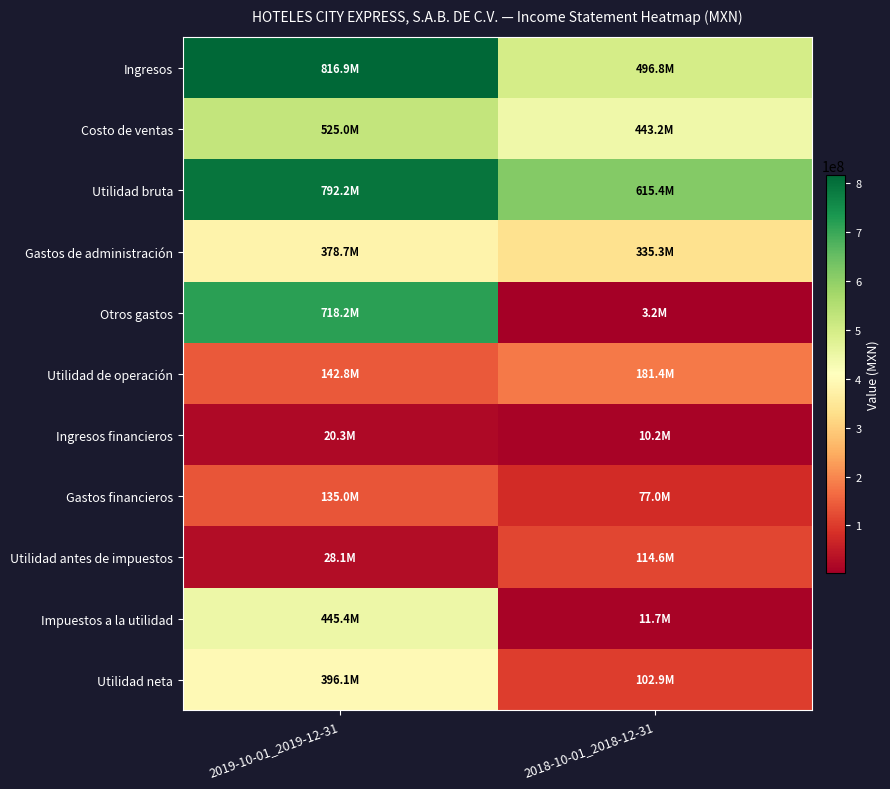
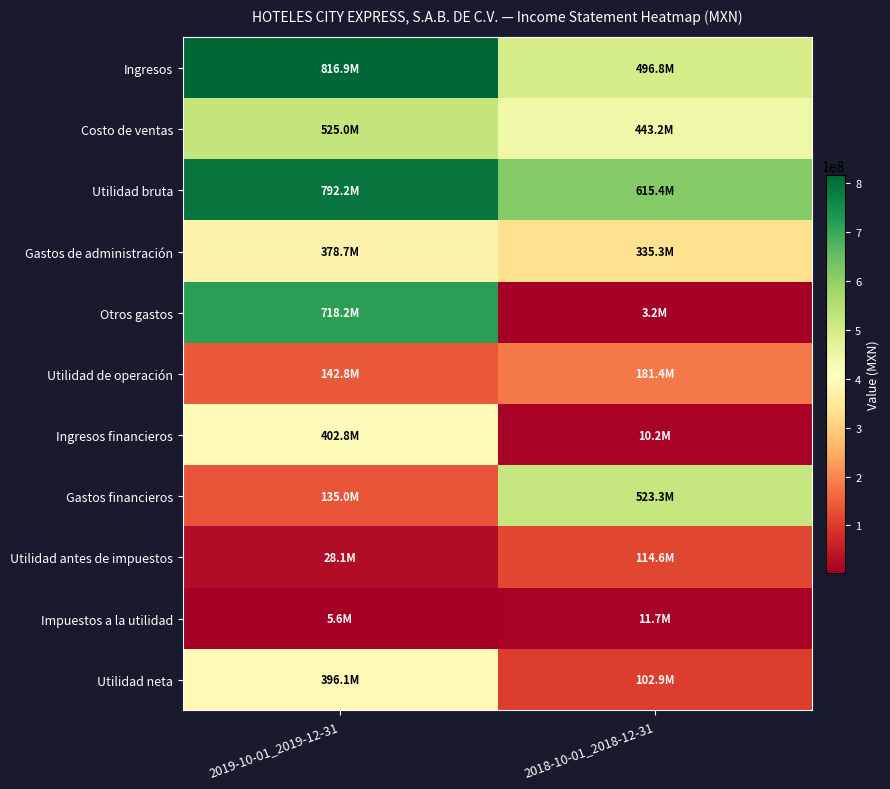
Ingresos financieros, 2019-10-01_2019-12-31: 20.3M -> 402.8M
Gastos financieros, 2018-10-01_2018-12-31: 77.0M -> 523.3M
Impuestos a la utilidad, 2019-10-01_2019-12-31: 445.4M -> 5.6M
